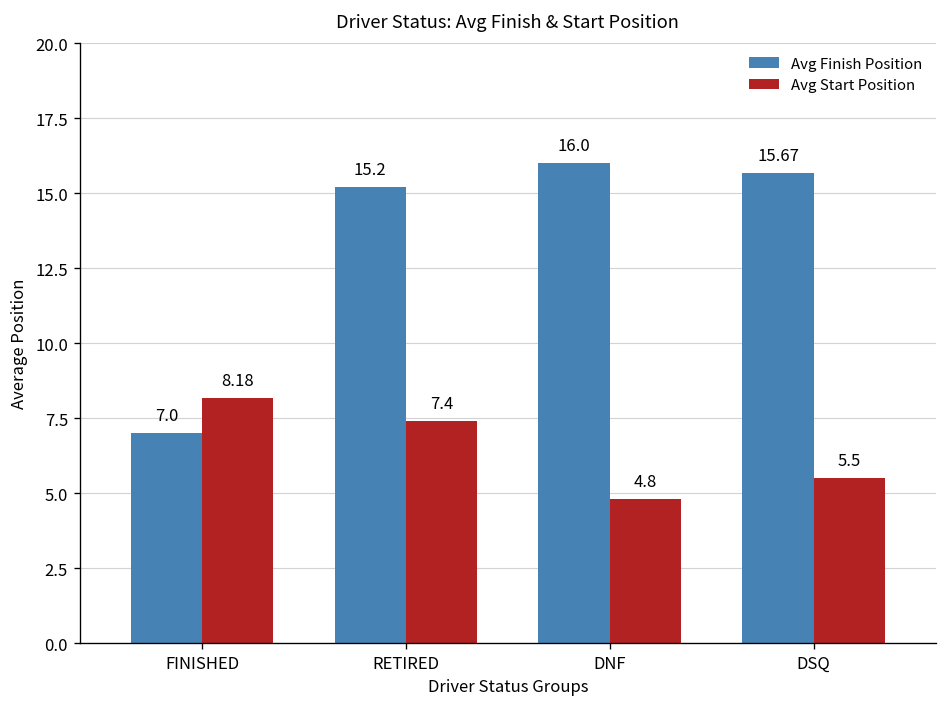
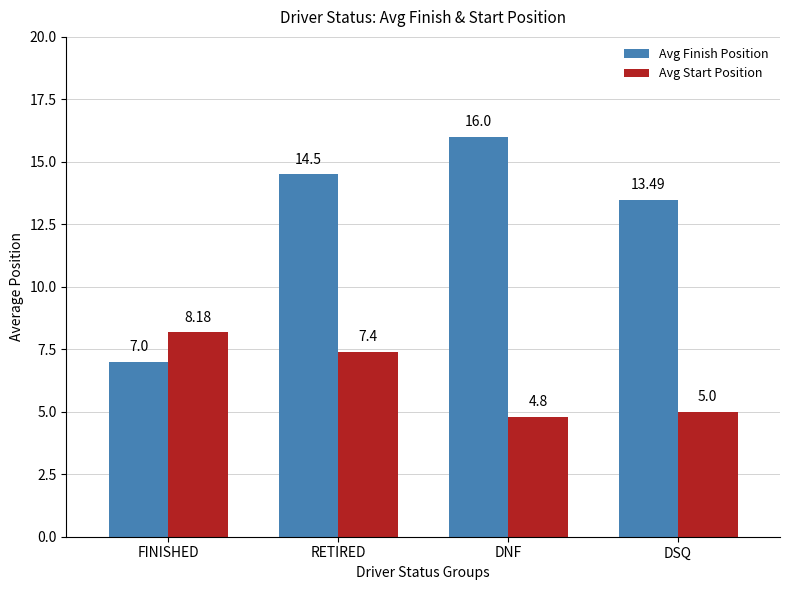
Avg Finish Position, RETIRED: 15.2 -> 14.5
Avg Finish Position, DSQ: 15.67 -> 13.49
Avg Start Position, DSQ: 5.5 -> 5.0
